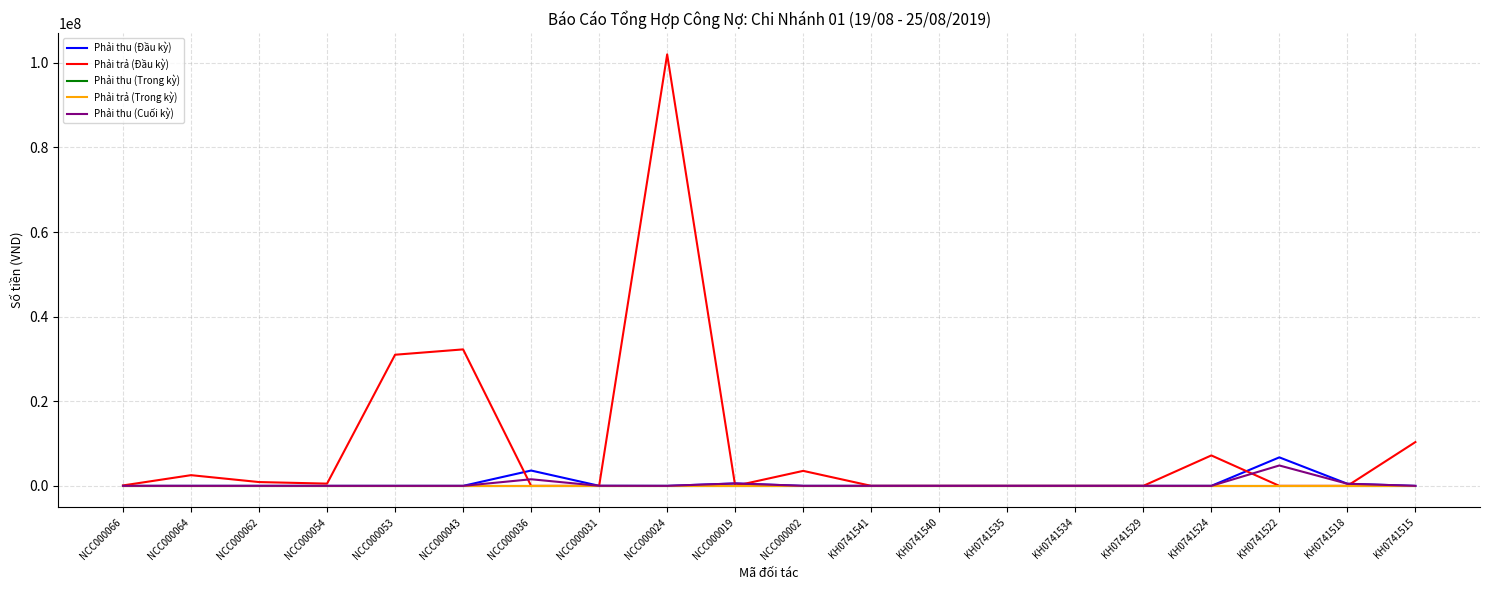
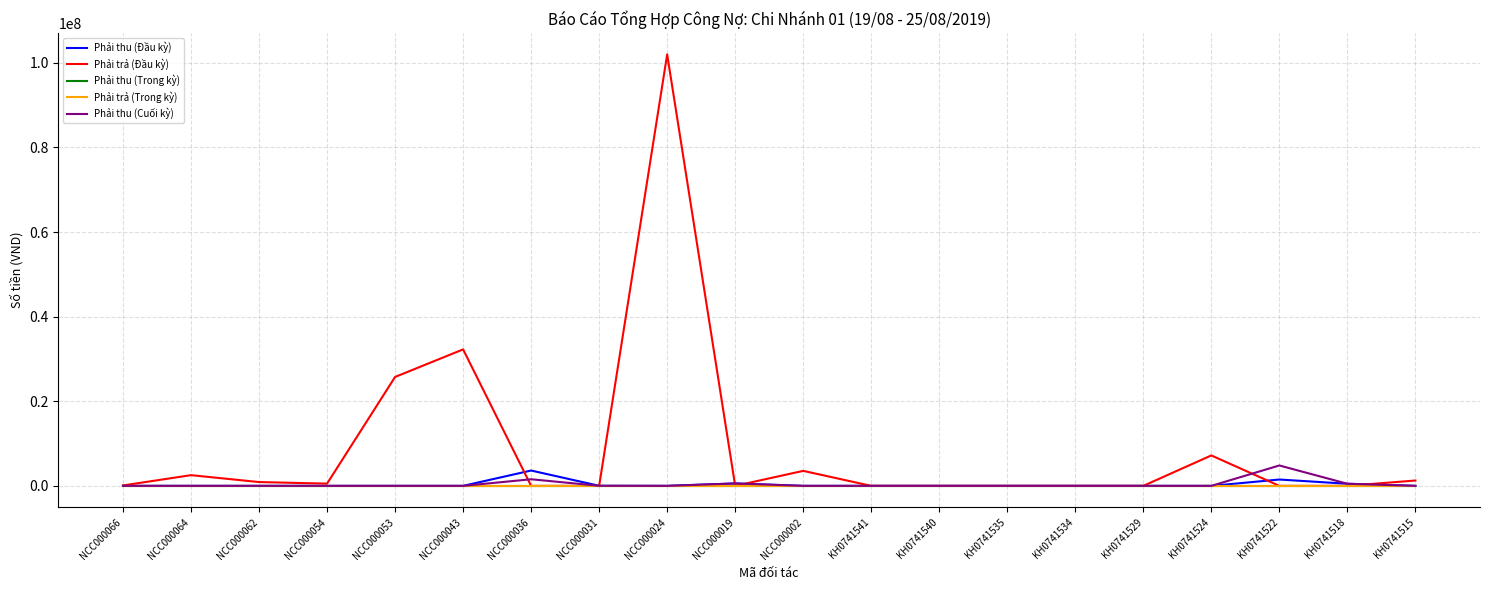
Phải trả (Đầu kỳ), NCC000053: 31000000 -> 26000000
Phải thu (Đầu kỳ), KH0741522: 7000000 -> 2000000
Phải trả (Đầu kỳ), KH0741515: 10000000 -> 1000000
